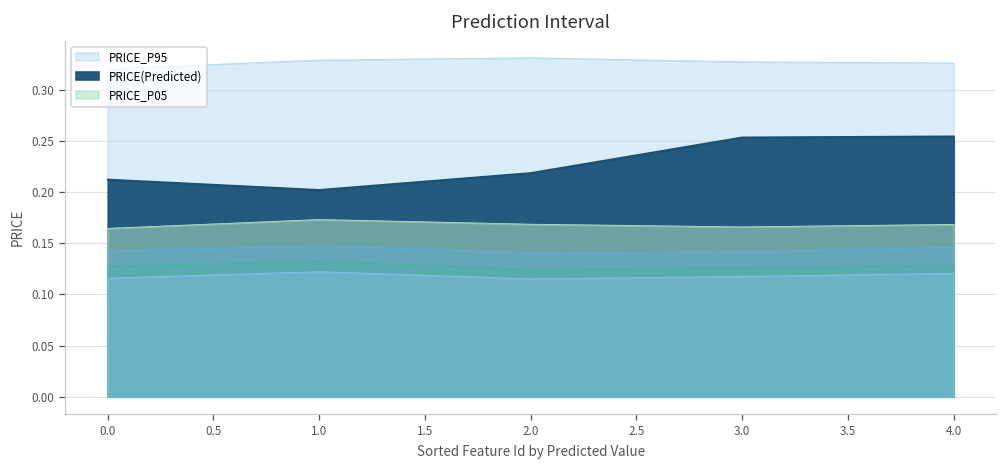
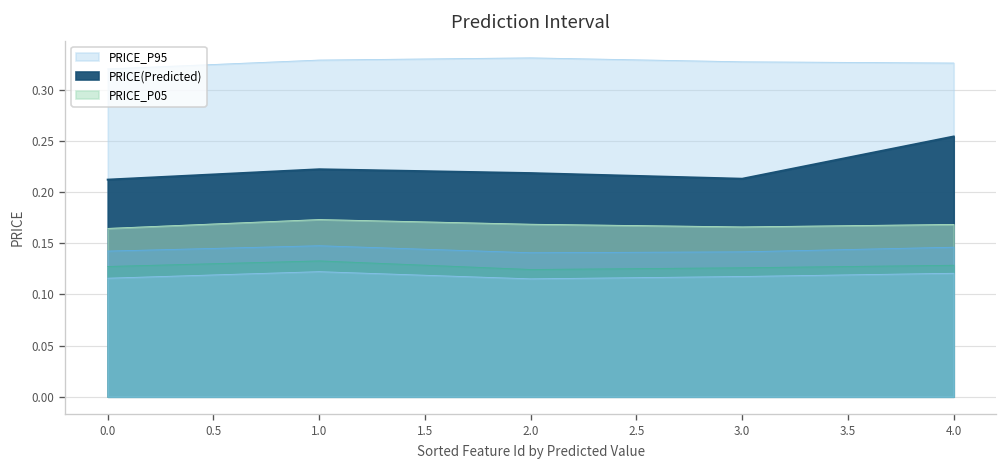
PRICE(Predicted), 1.0: 0.20 -> 0.22
PRICE(Predicted), 3.0: 0.25 -> 0.21
